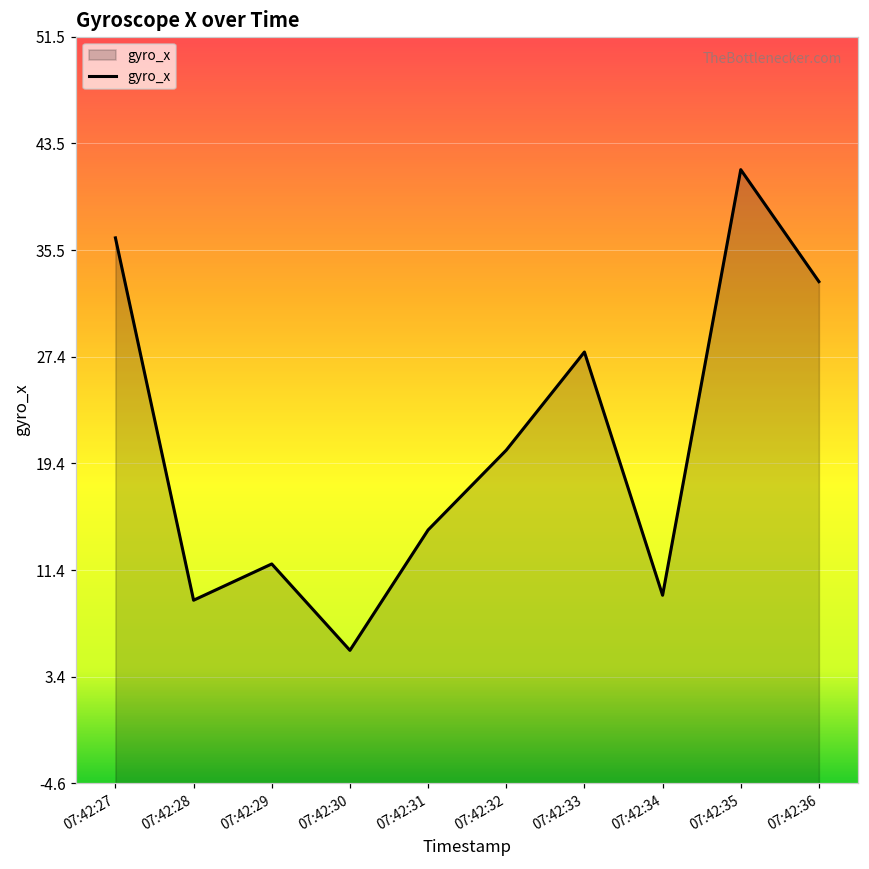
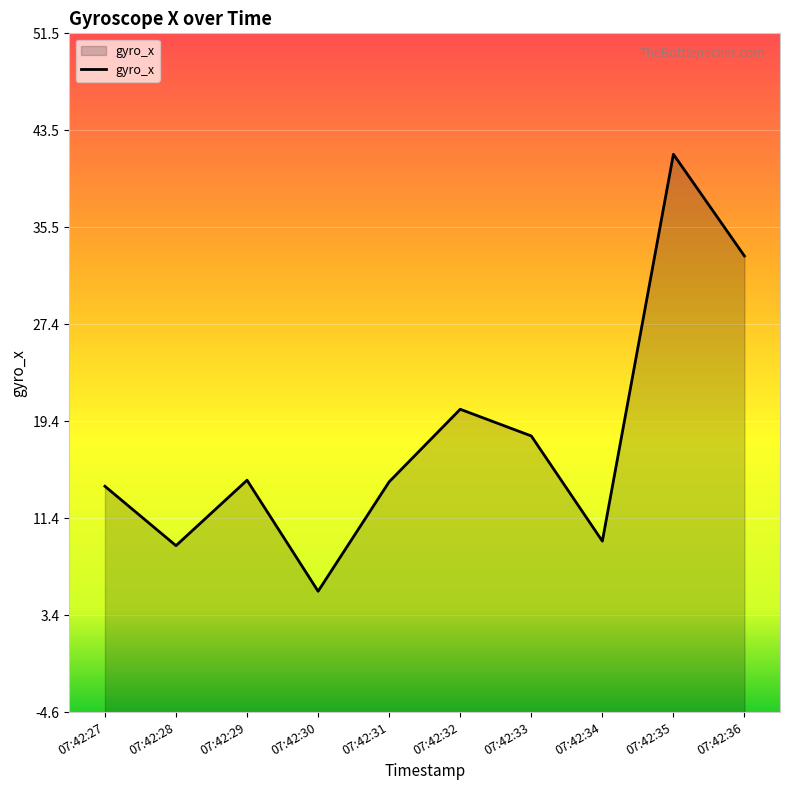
07:42:27: 36.4 -> 14.0
07:42:29: 11.9 -> 14.5
07:42:33: 27.8 -> 18.2
